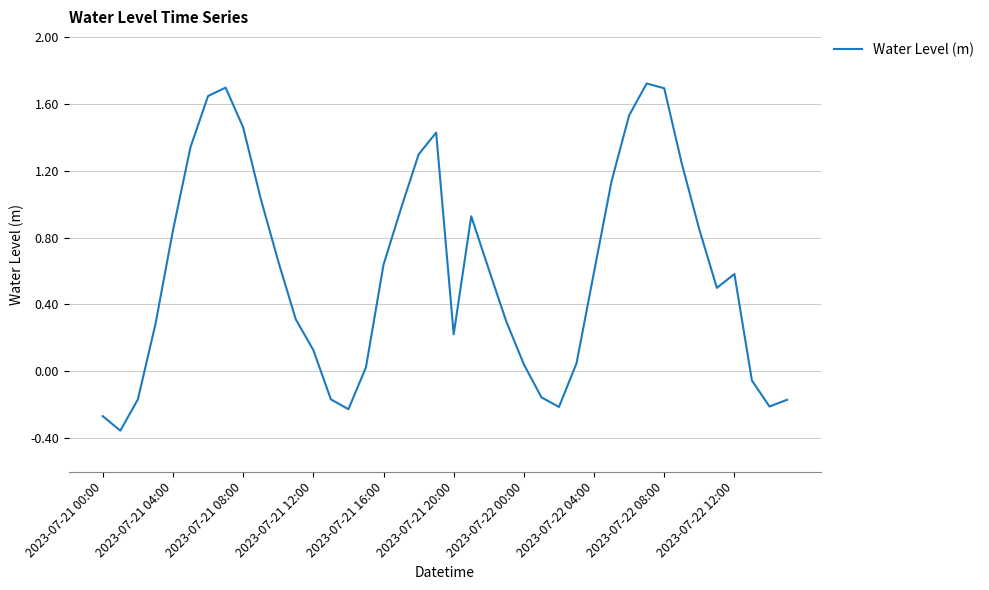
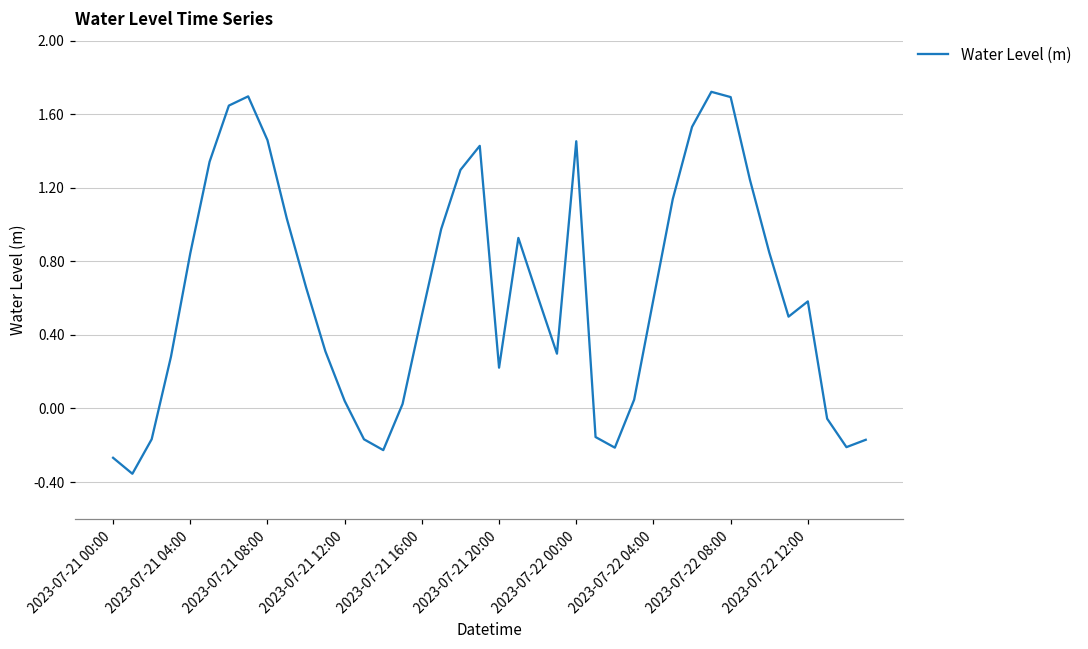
2023-07-21 12:00: 0.13 -> 0.04
2023-07-21 16:00: 0.64 -> 0.51
2023-07-22 00:00: 0.04 -> 1.45
